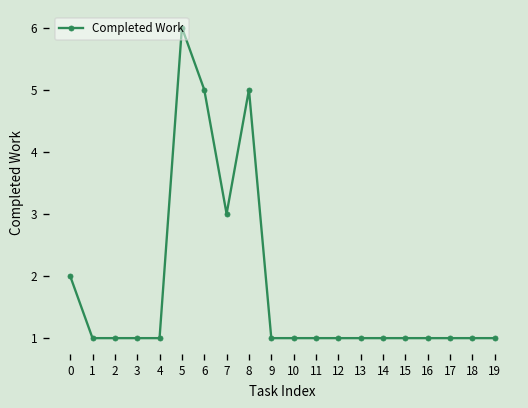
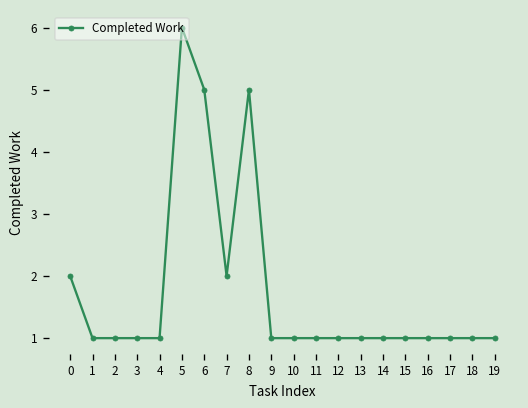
7: 3 -> 2
